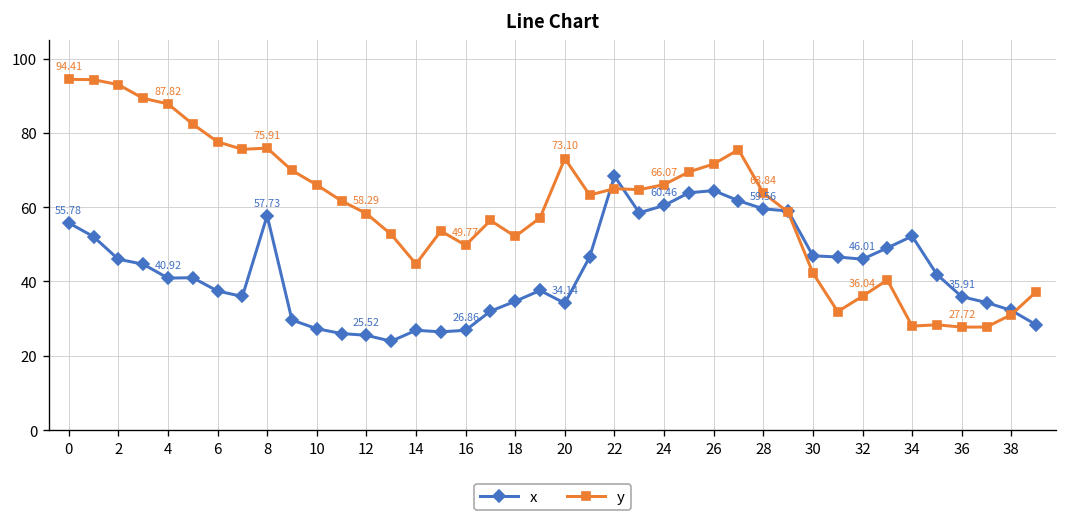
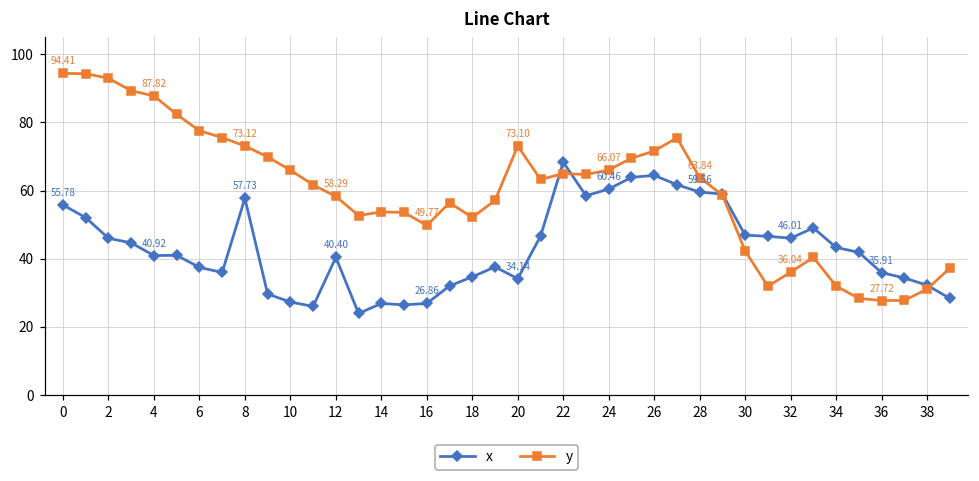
y, 8: 75.91 -> 73.12
x, 12: 25.52 -> 40.40
y, 14: 45 -> 54
x, 34: 52 -> 43
y, 34: 28 -> 32
